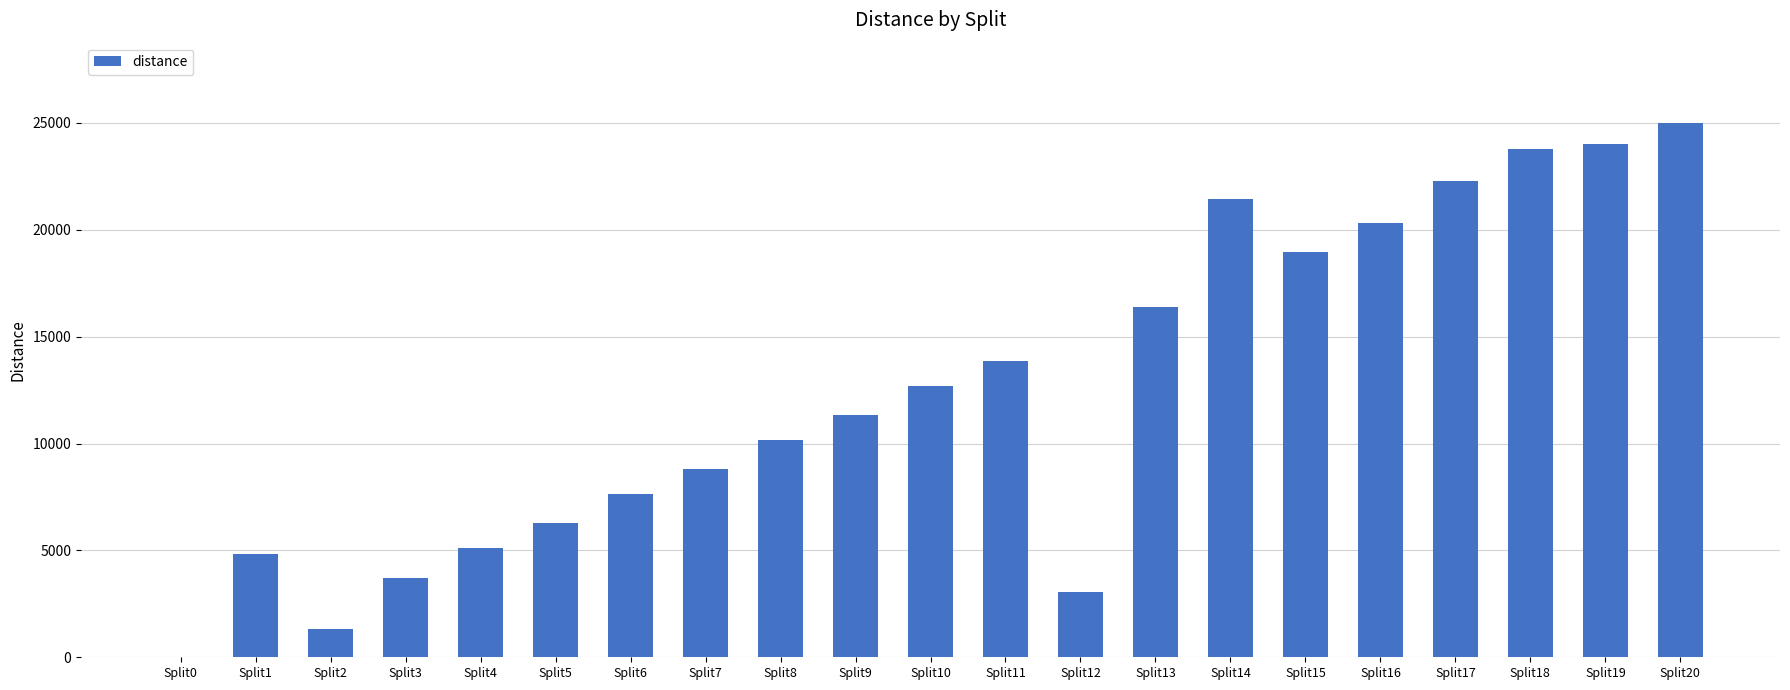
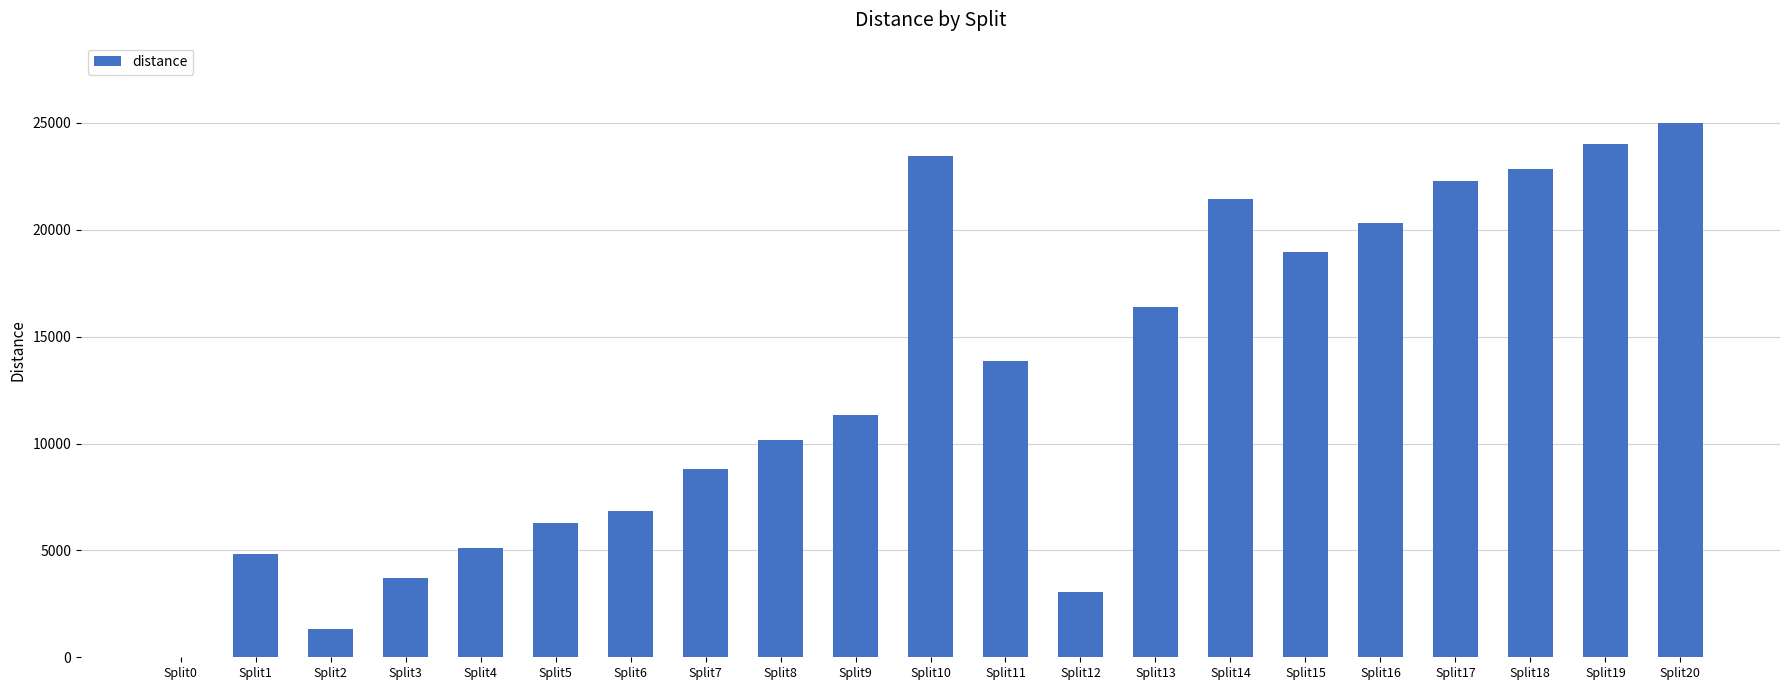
Split6: 7600 -> 6900
Split10: 12700 -> 23400
Split18: 23800 -> 22800
